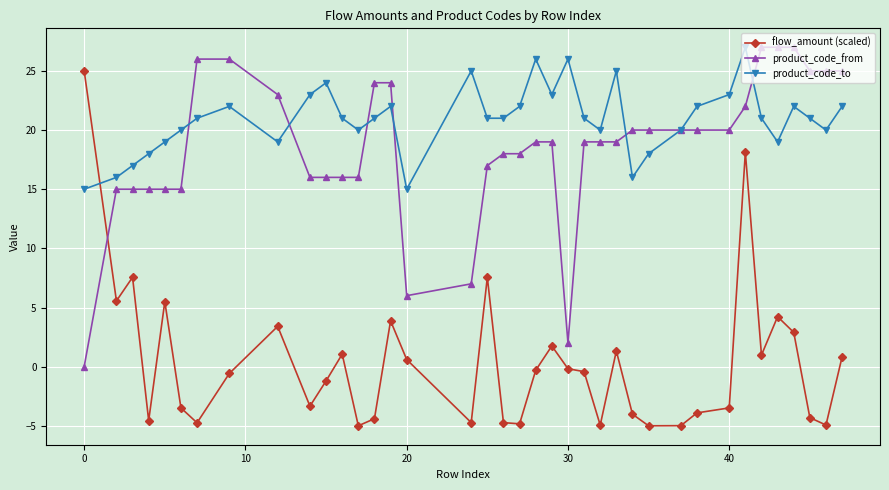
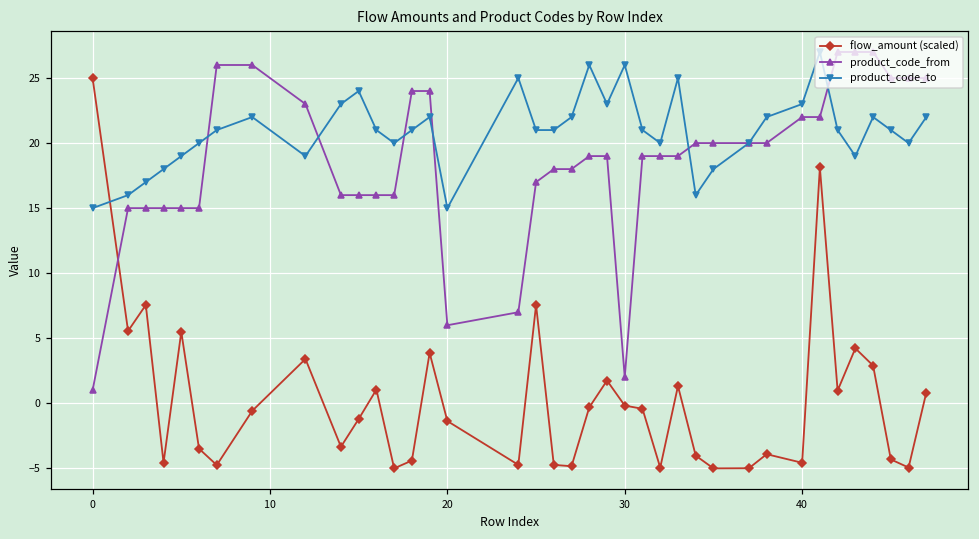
product_code_from, 0: 0 -> 1
flow_amount (scaled), 20: 0.6 -> -1.4
flow_amount (scaled), 40: -3.5 -> -4.6
product_code_from, 40: 20 -> 22
